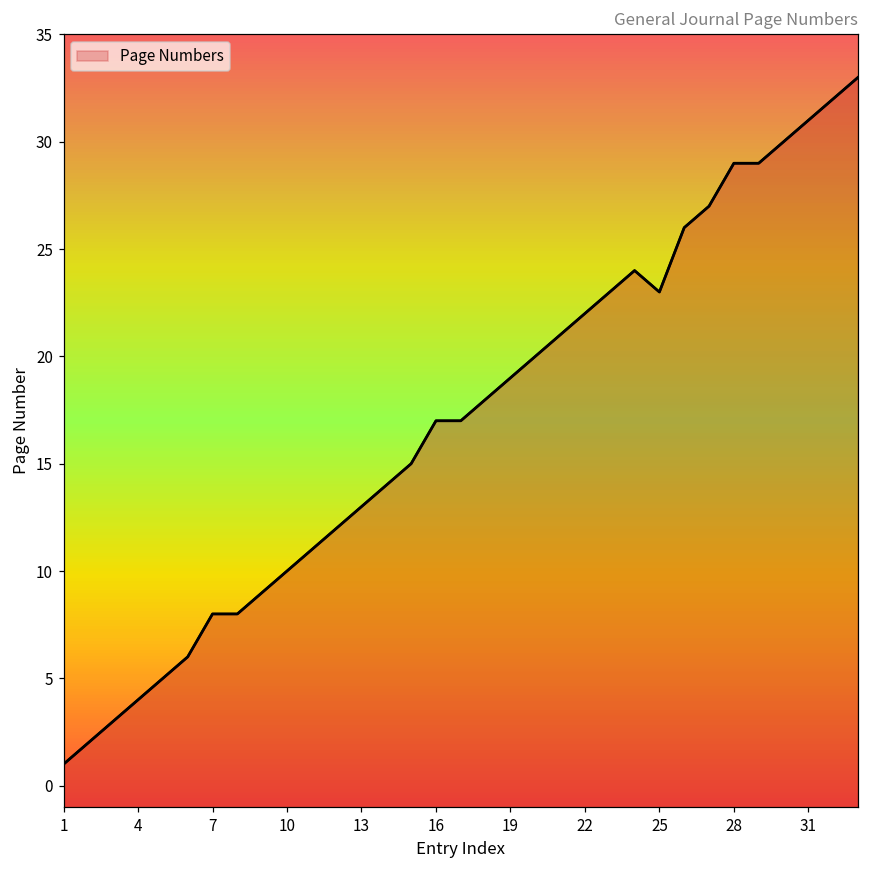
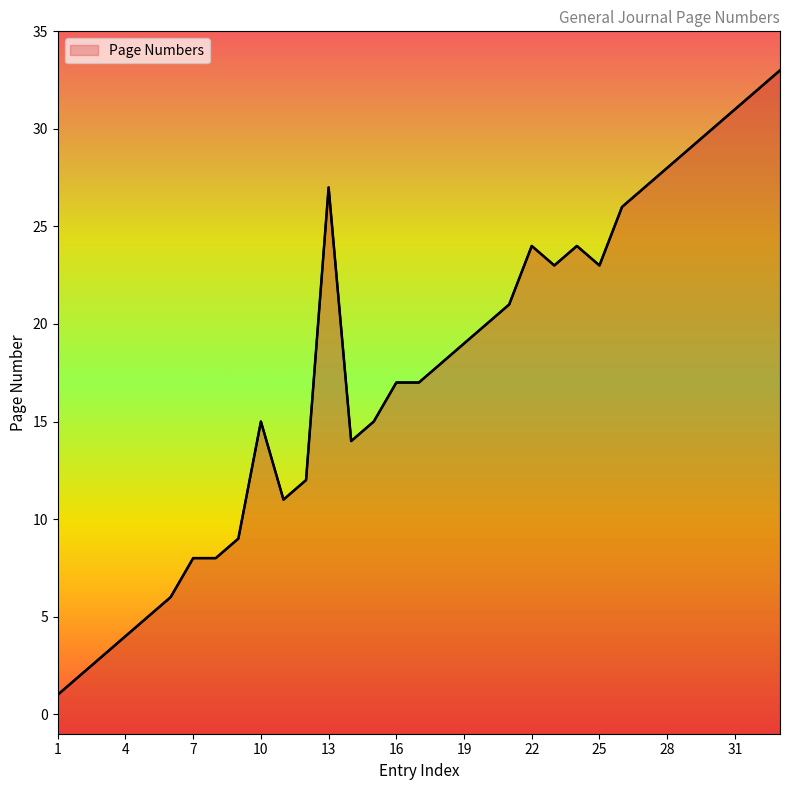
10: 10 -> 15
13: 13 -> 27
22: 22 -> 24
28: 29 -> 28
